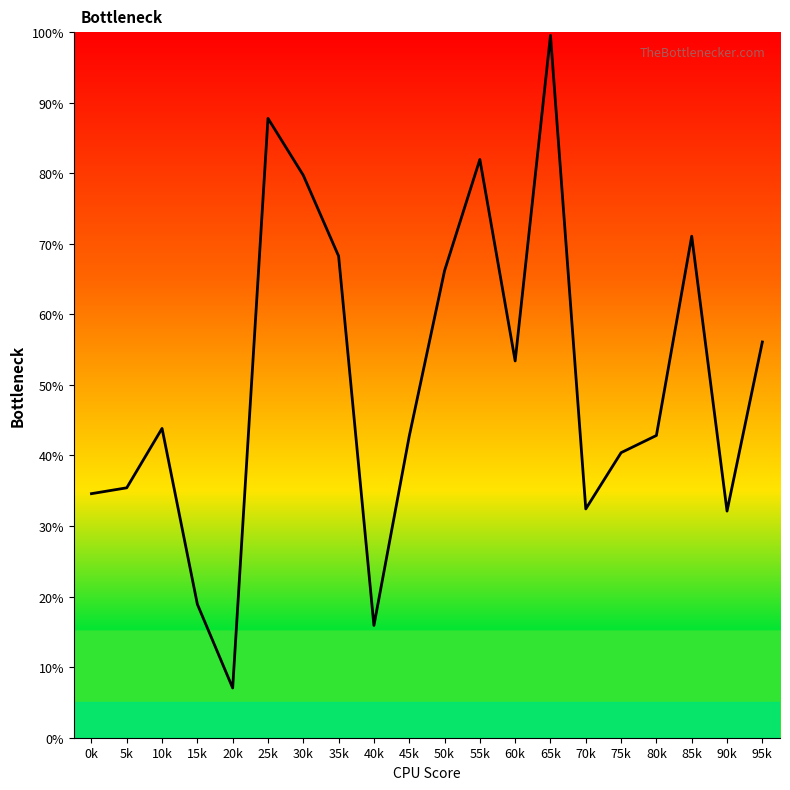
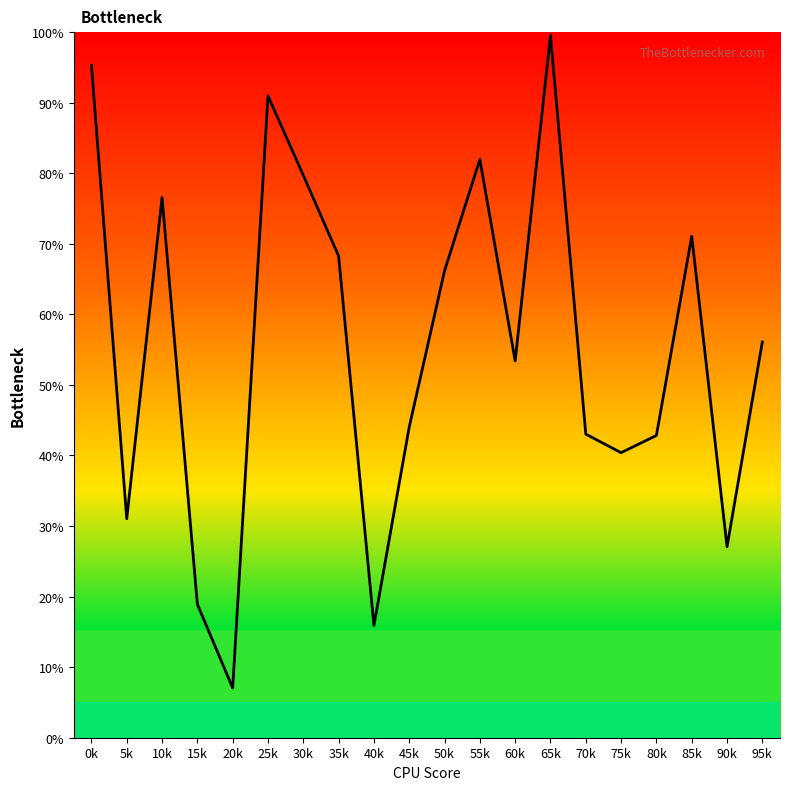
0k: 35% -> 95%
5k: 35% -> 31%
10k: 44% -> 77%
25k: 88% -> 91%
45k: 43% -> 44%
70k: 32% -> 43%
90k: 32% -> 27%
